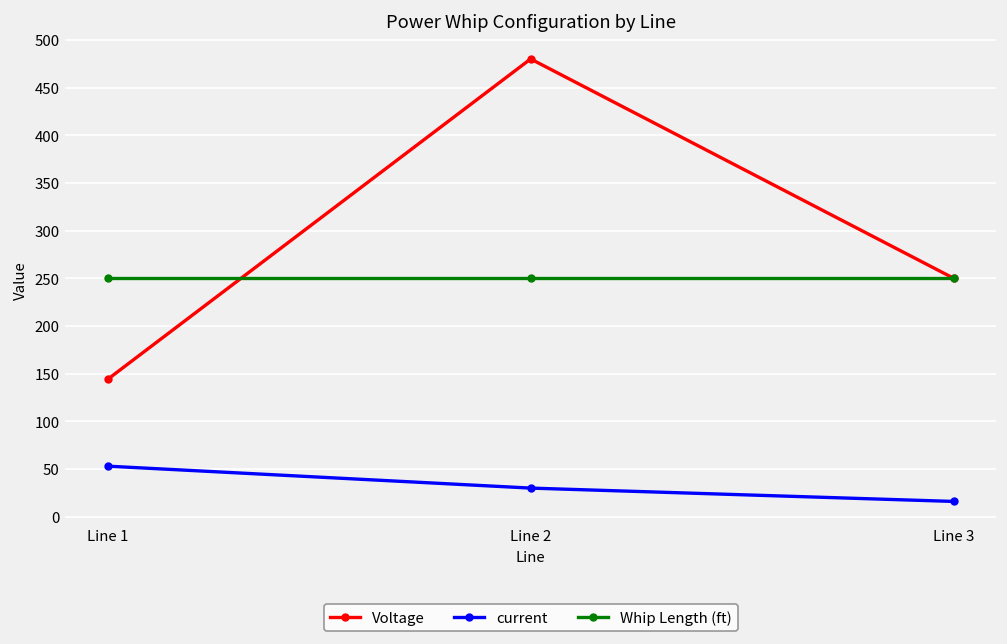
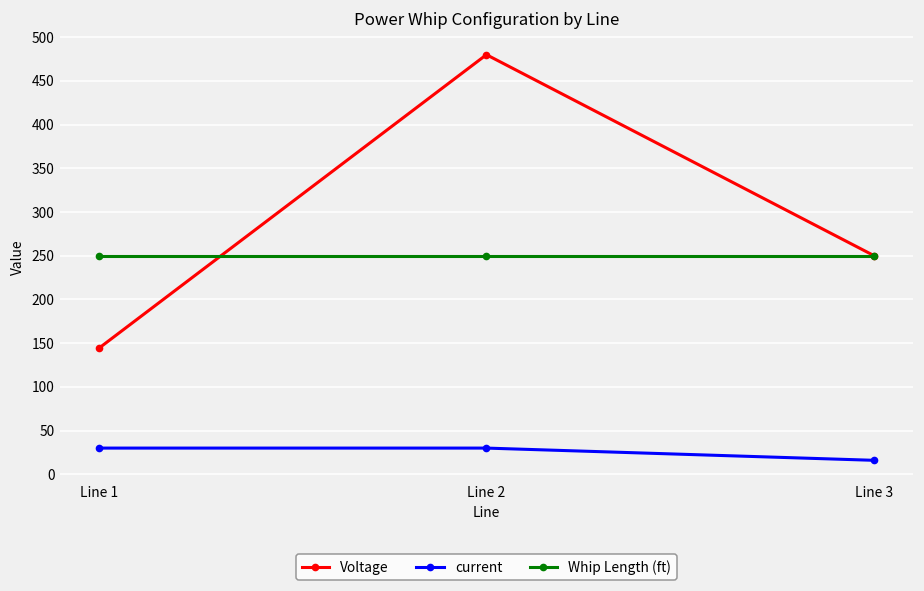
current, Line 1: 50 -> 30
